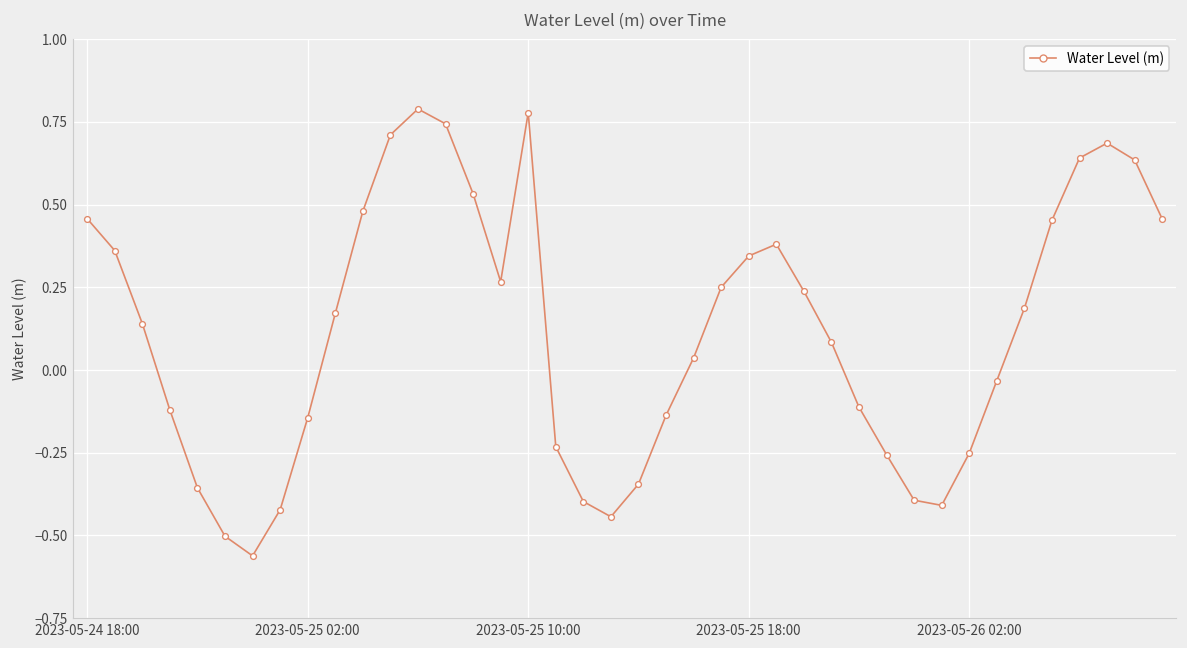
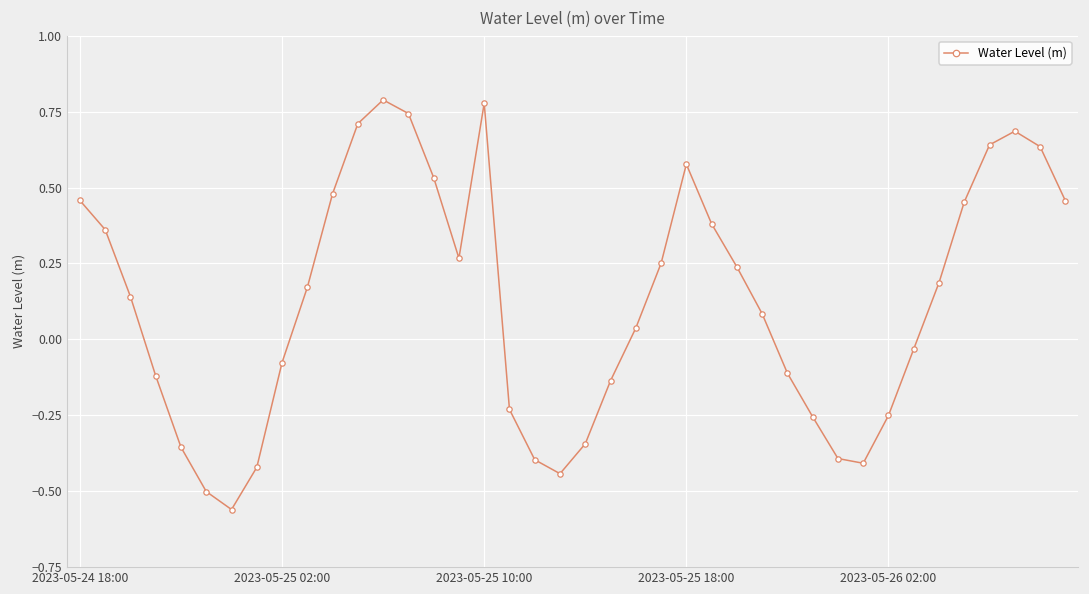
2023-05-25 02:00: -0.14 -> -0.08
2023-05-25 18:00: 0.34 -> 0.58
